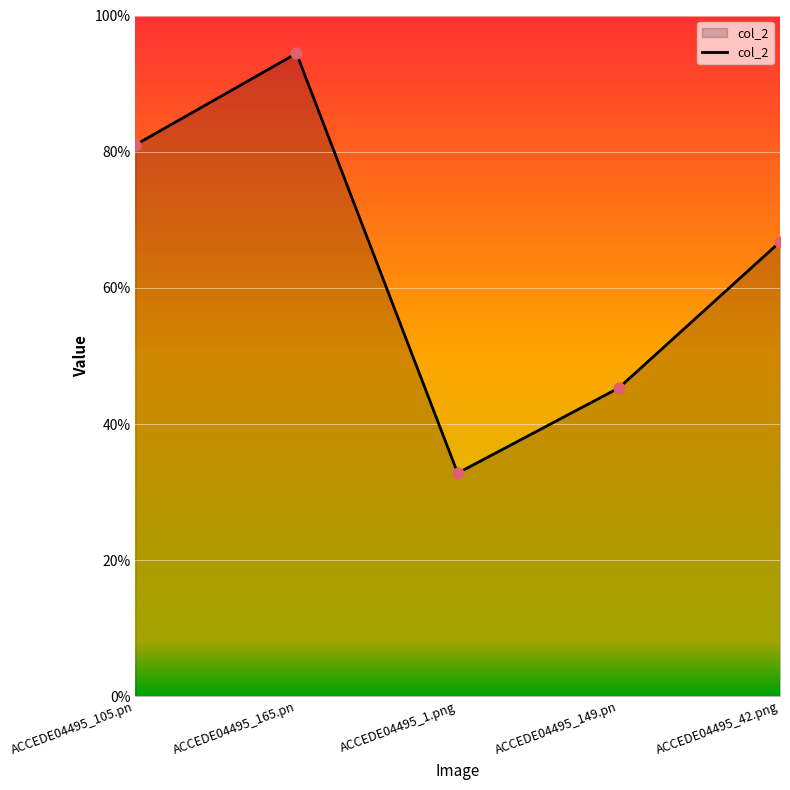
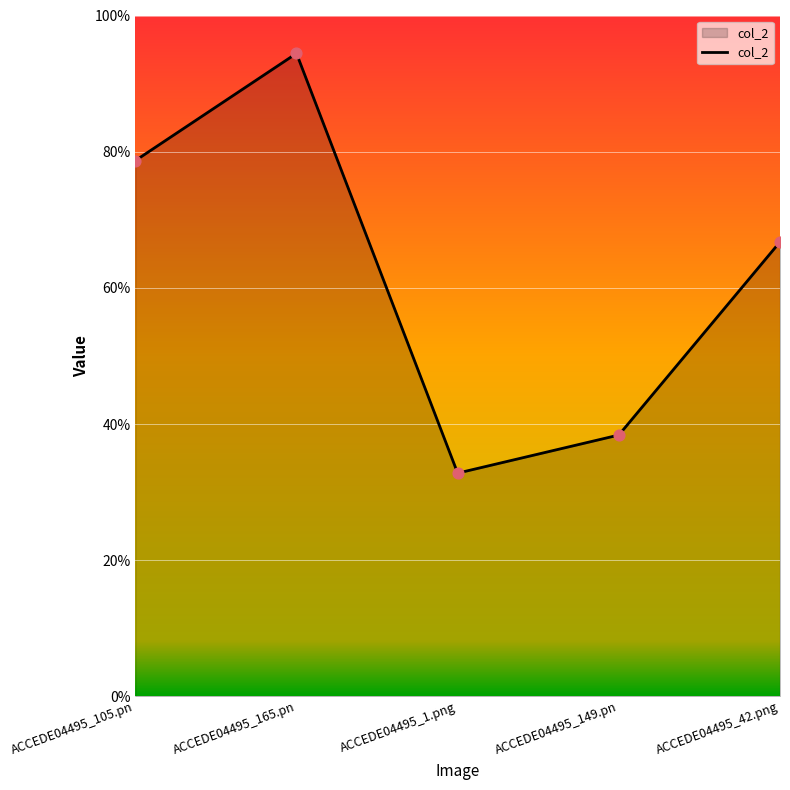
ACCEDE04495_105.pn: 81% -> 79%
ACCEDE04495_149.pn: 45% -> 38%
